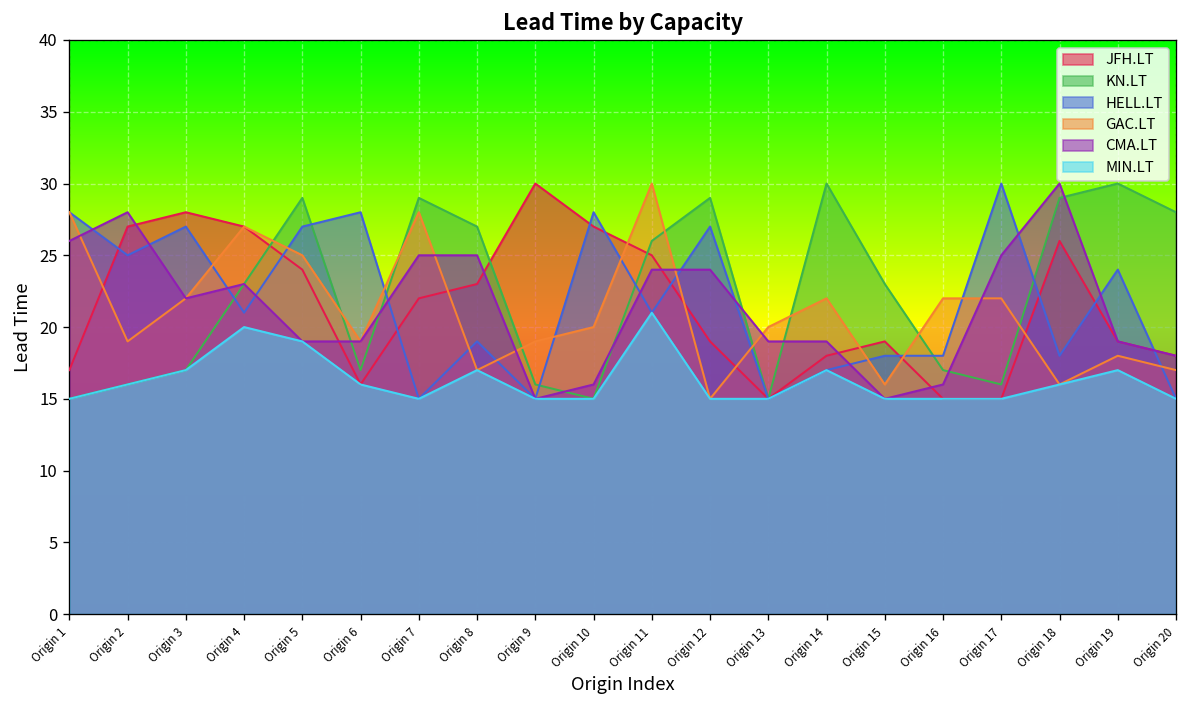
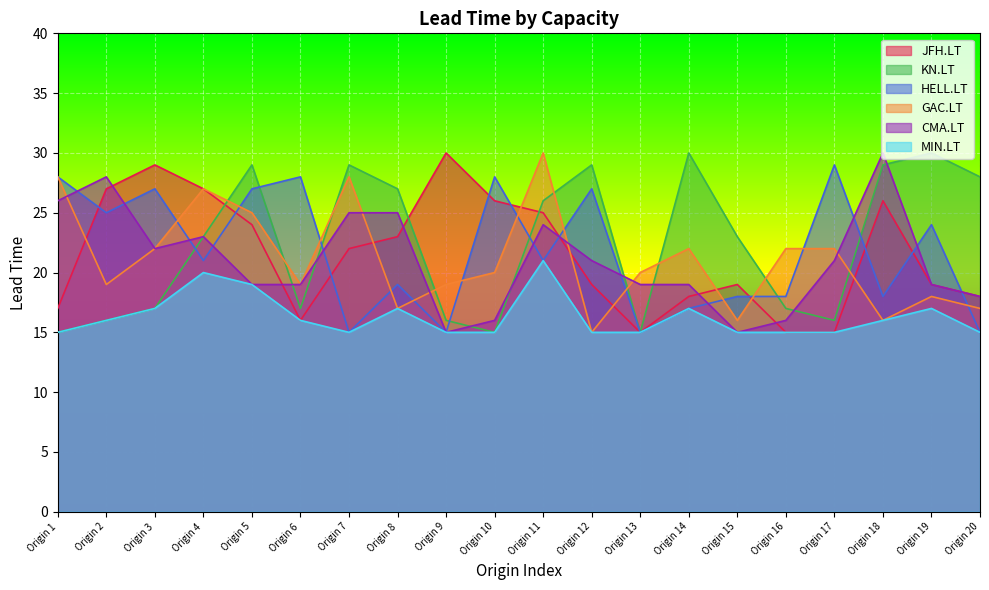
JFH.LT, Origin 3: 28 -> 29
JFH.LT, Origin 10: 27 -> 26
CMA.LT, Origin 12: 24 -> 21
HELL.LT, Origin 17: 30 -> 29
CMA.LT, Origin 17: 25 -> 21
